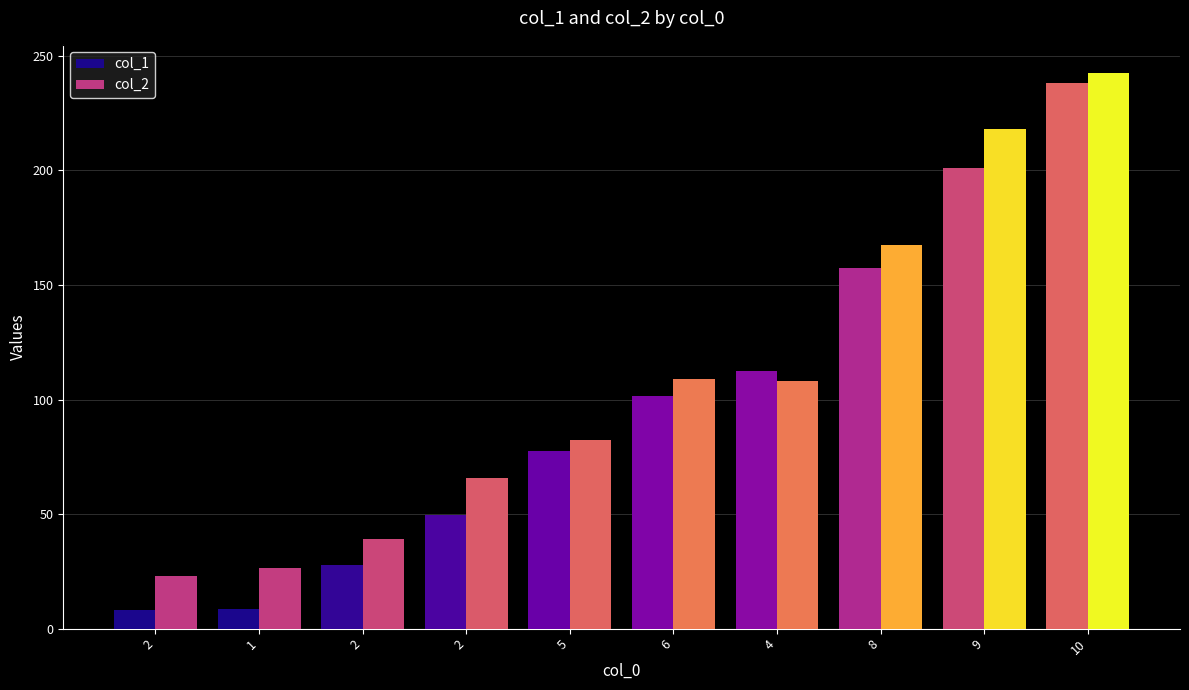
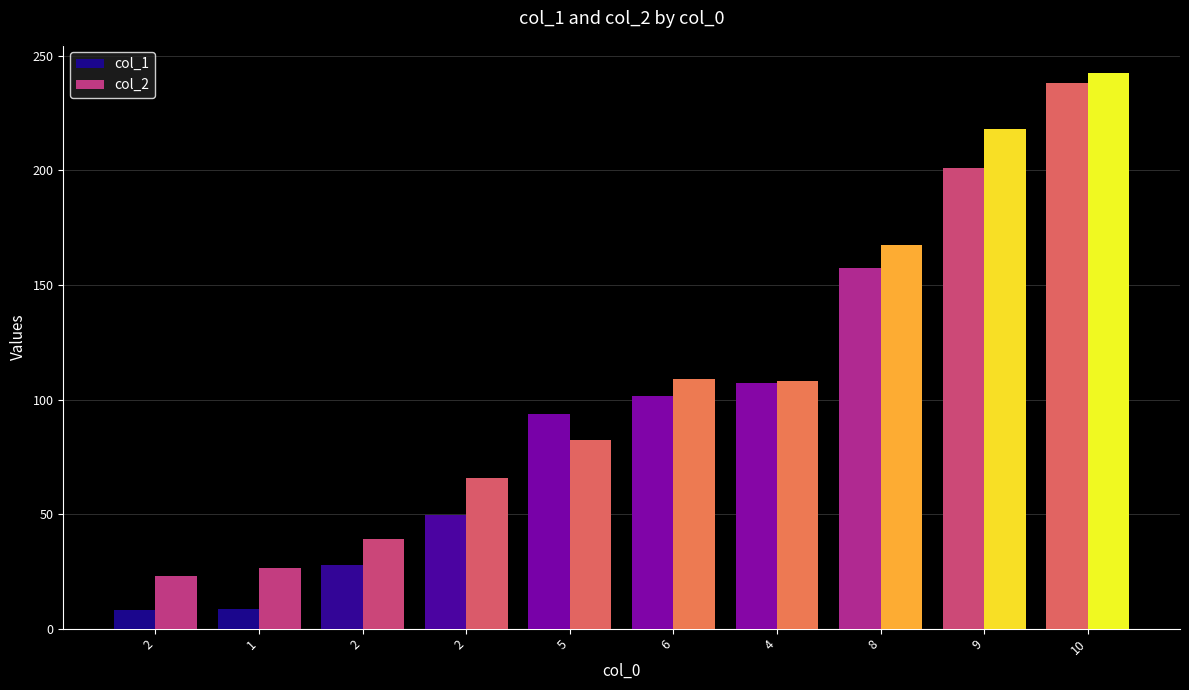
col_1, 5: 78 -> 94
col_1, 4: 112 -> 107
